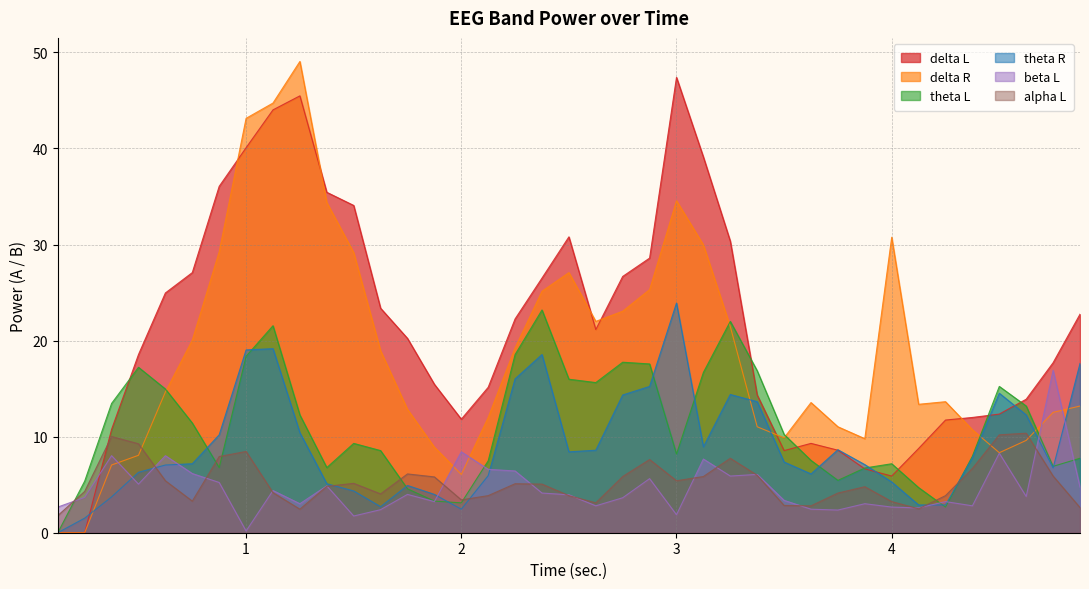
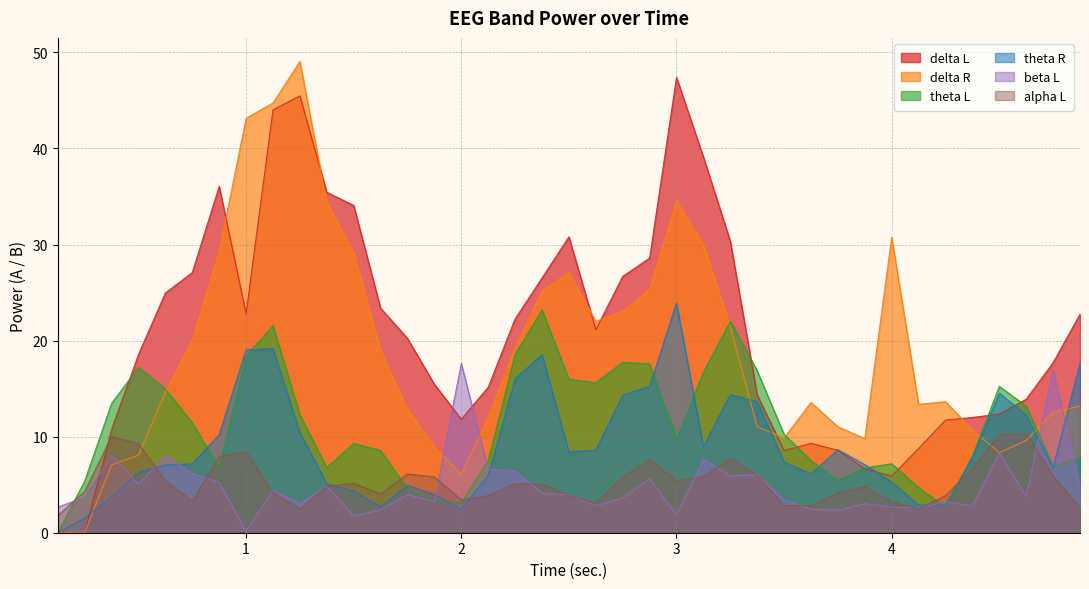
delta L, 1: 40 -> 23
beta L, 2: 8 -> 18
theta L, 3: 8 -> 10
